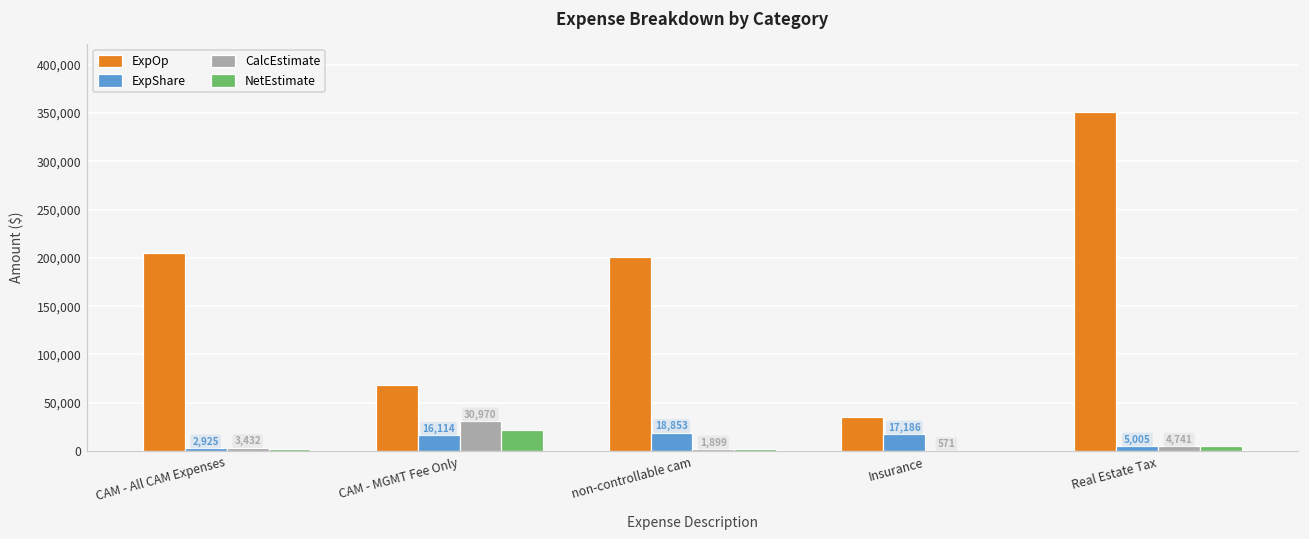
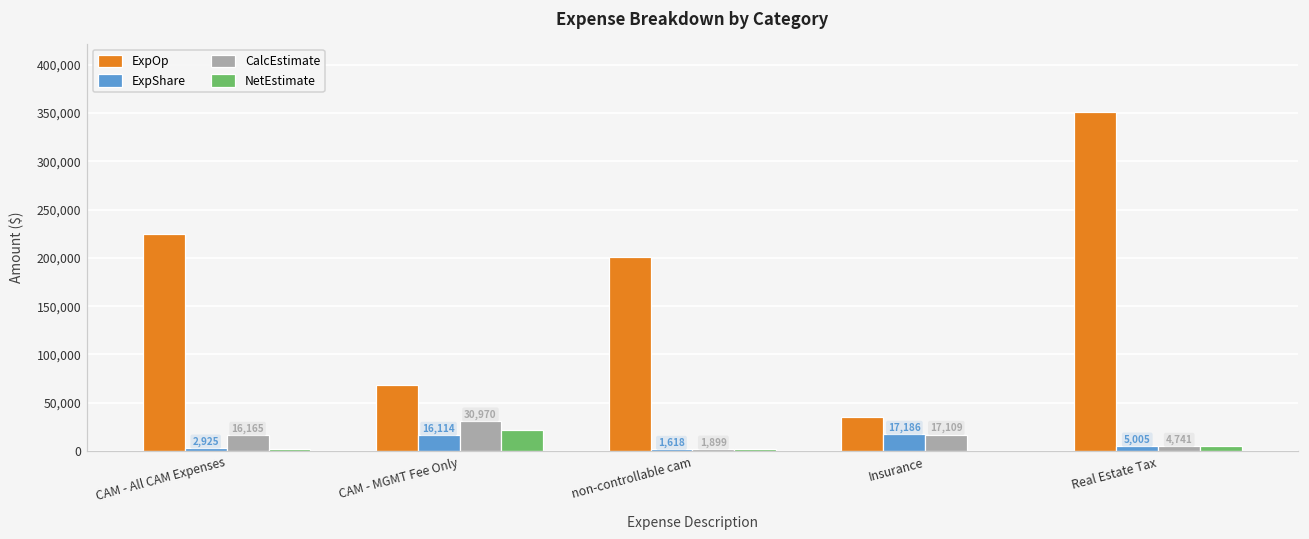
ExpOp, CAM - All CAM Expenses: 210,000 -> 220,000
CalcEstimate, CAM - All CAM Expenses: 3,432 -> 16,165
ExpShare, non-controllable cam: 18,853 -> 1,618
CalcEstimate, Insurance: 571 -> 17,109
